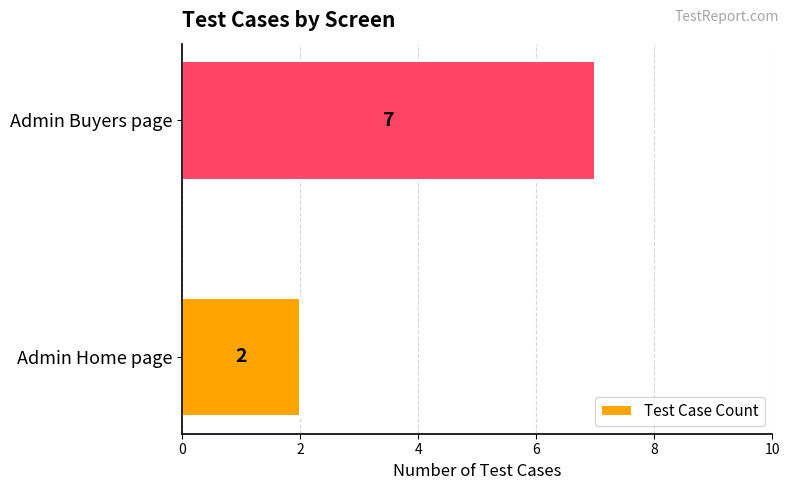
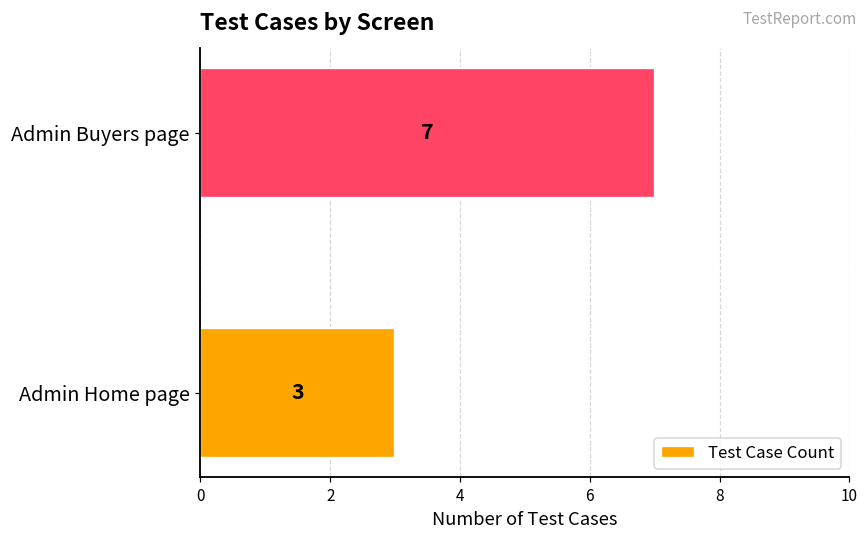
Admin Home page: 2 -> 3
